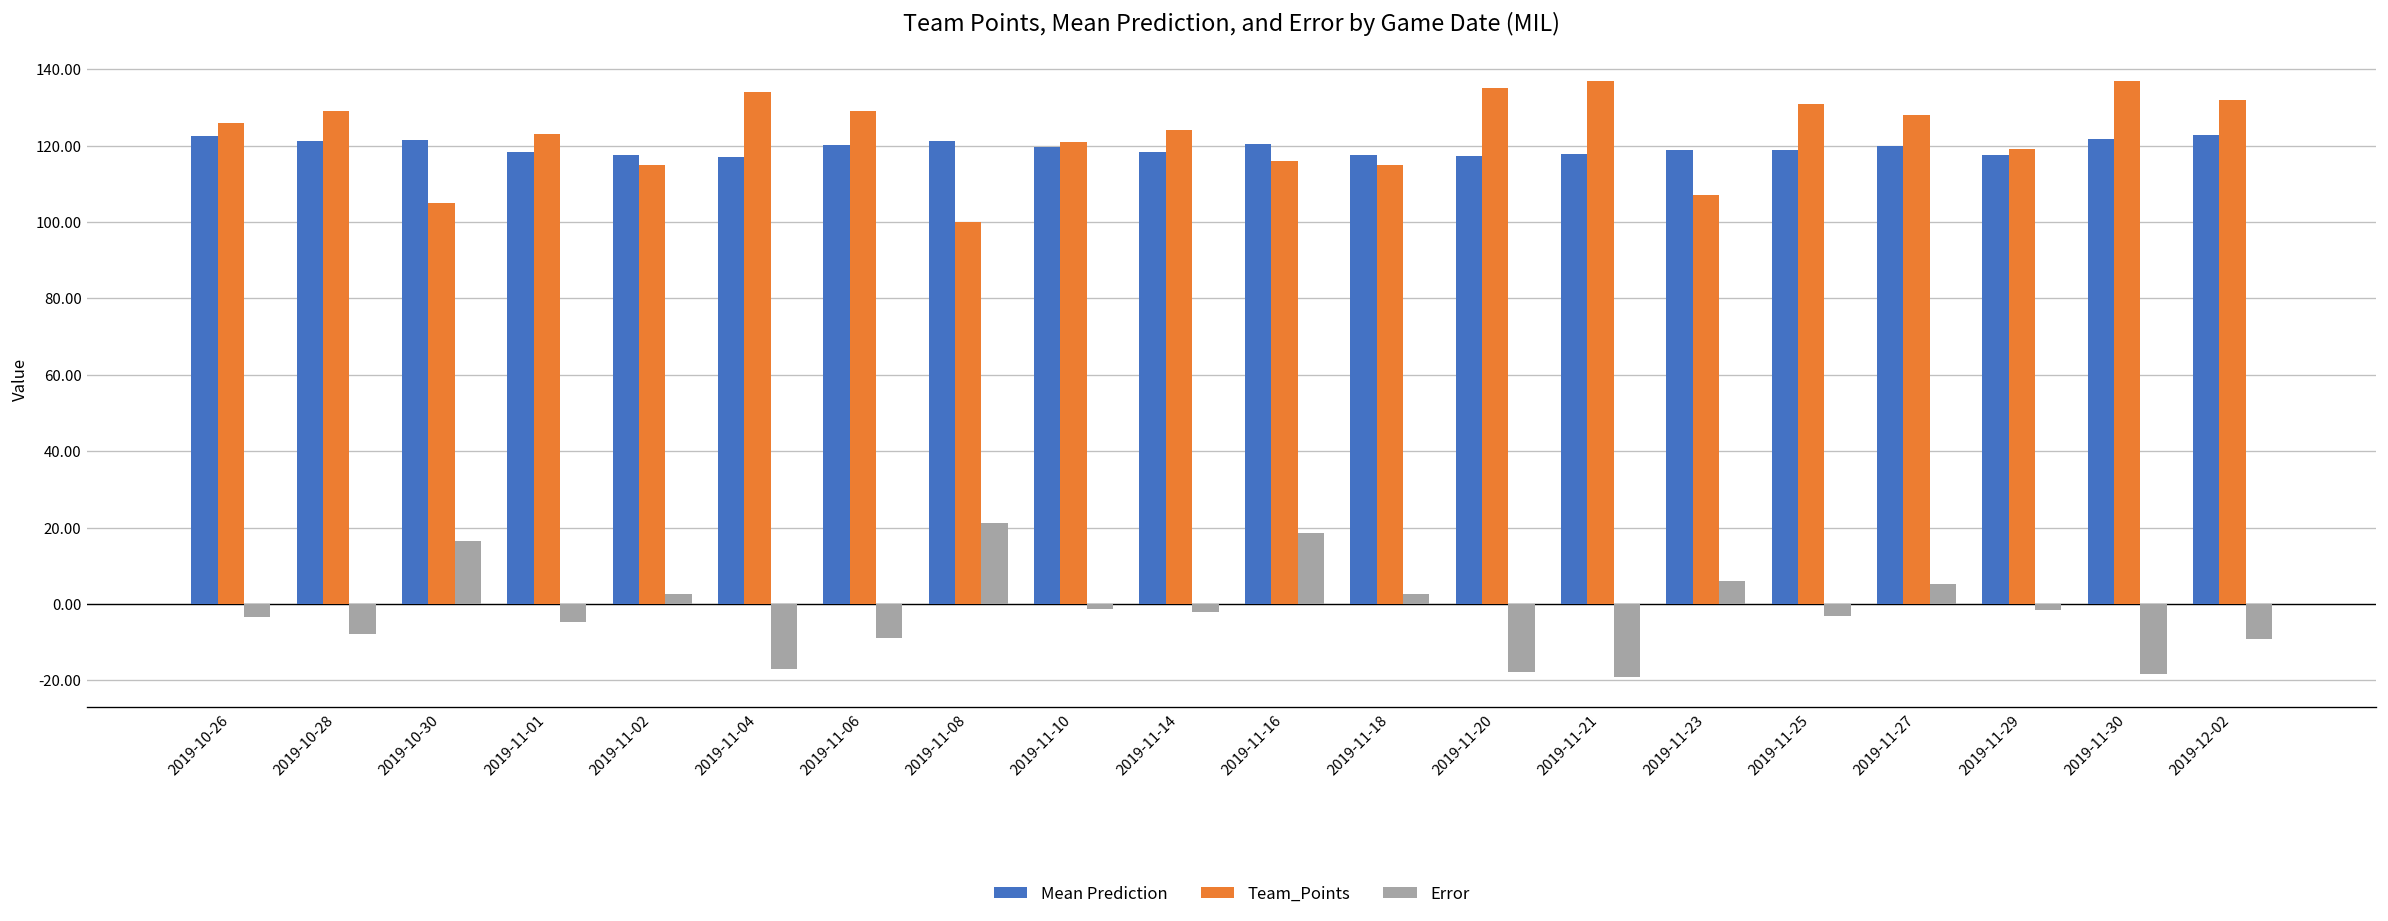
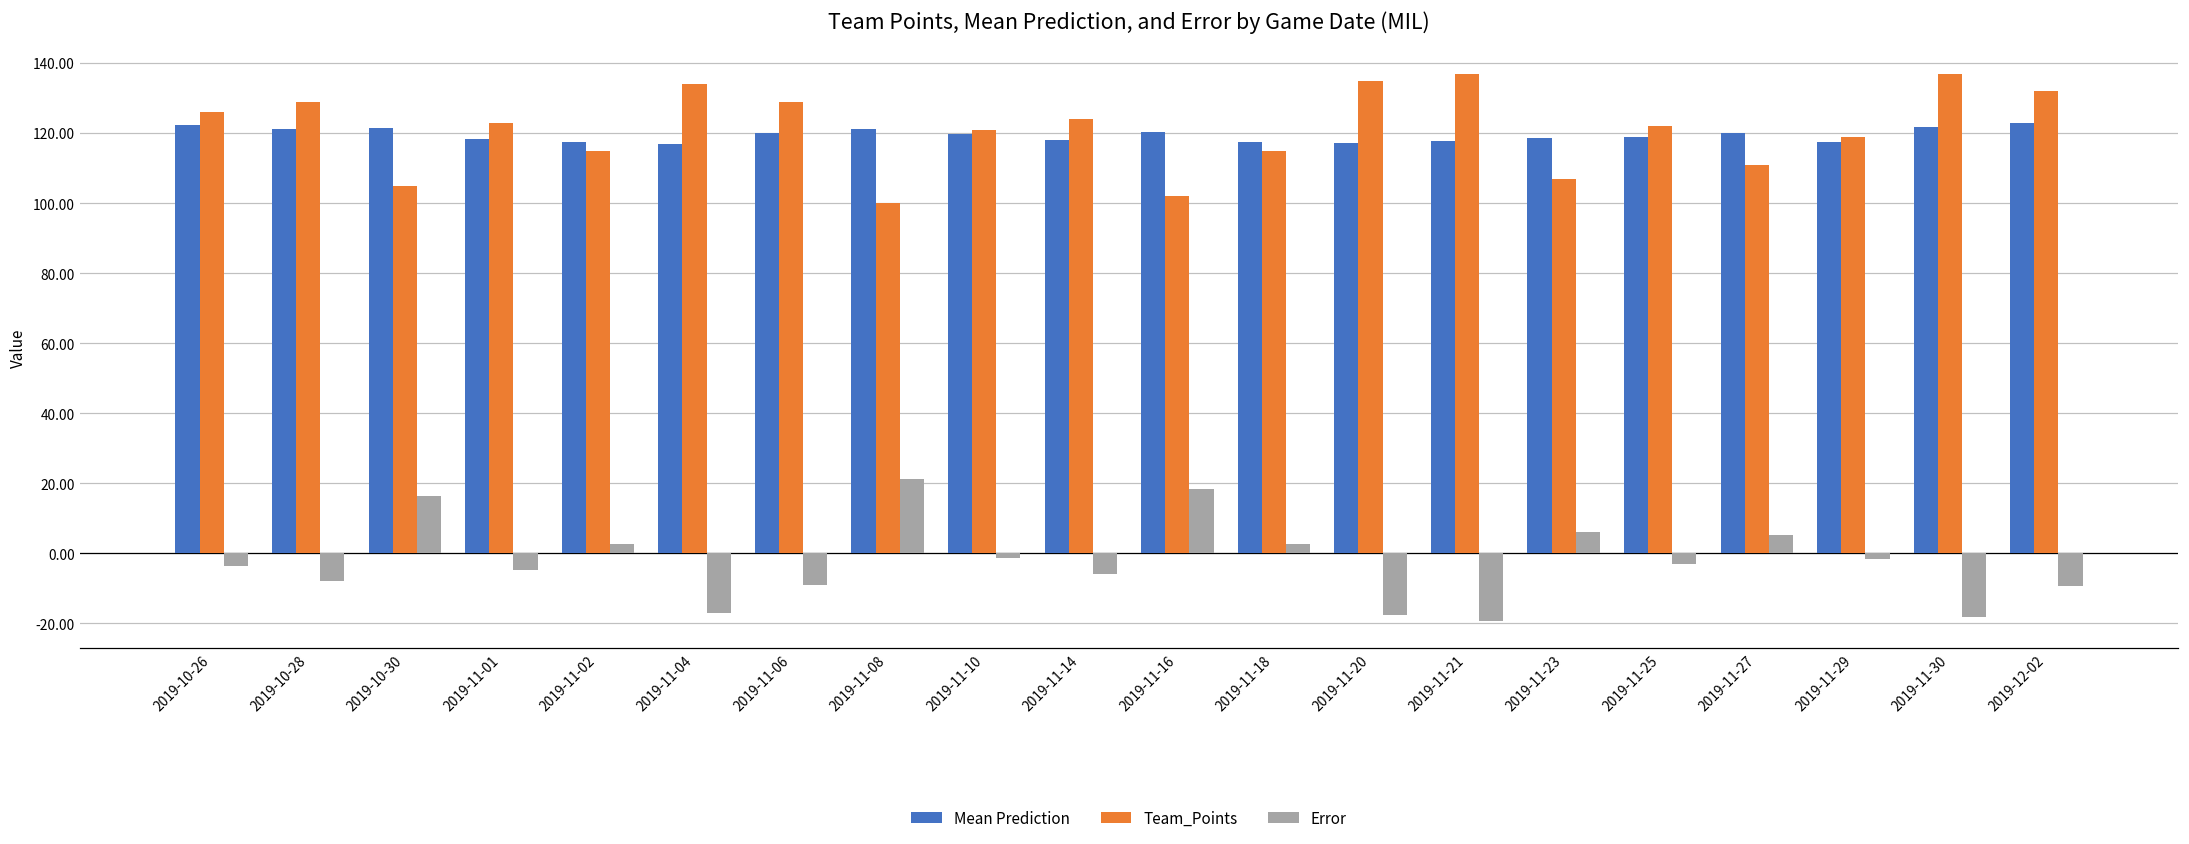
Error, 2019-11-14: -2 -> -6
Team_Points, 2019-11-16: 116 -> 102
Team_Points, 2019-11-25: 131 -> 122
Team_Points, 2019-11-27: 128 -> 111
